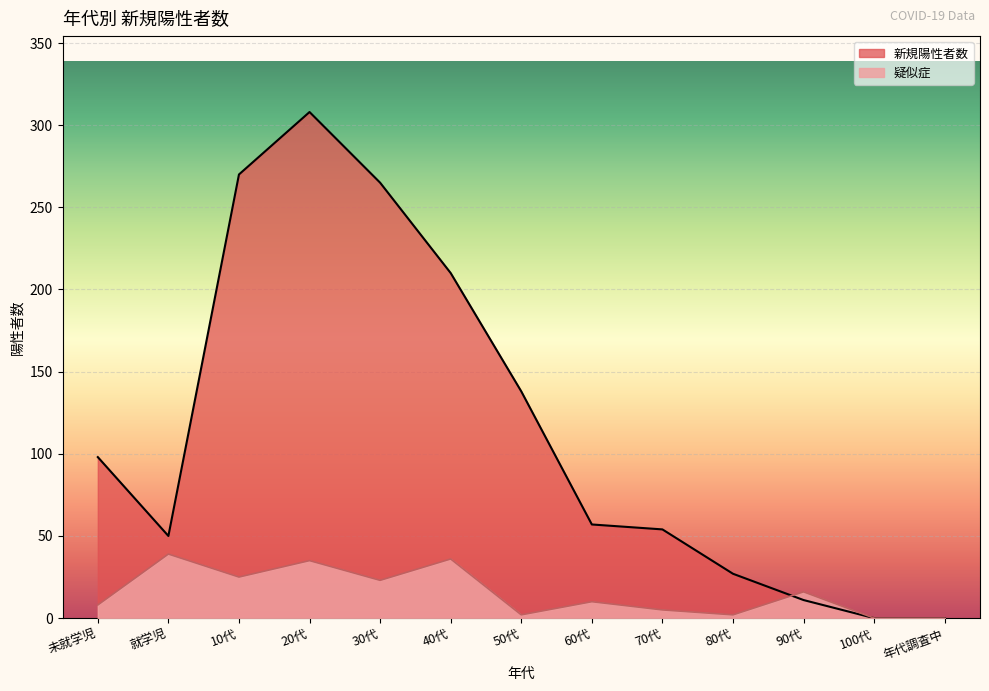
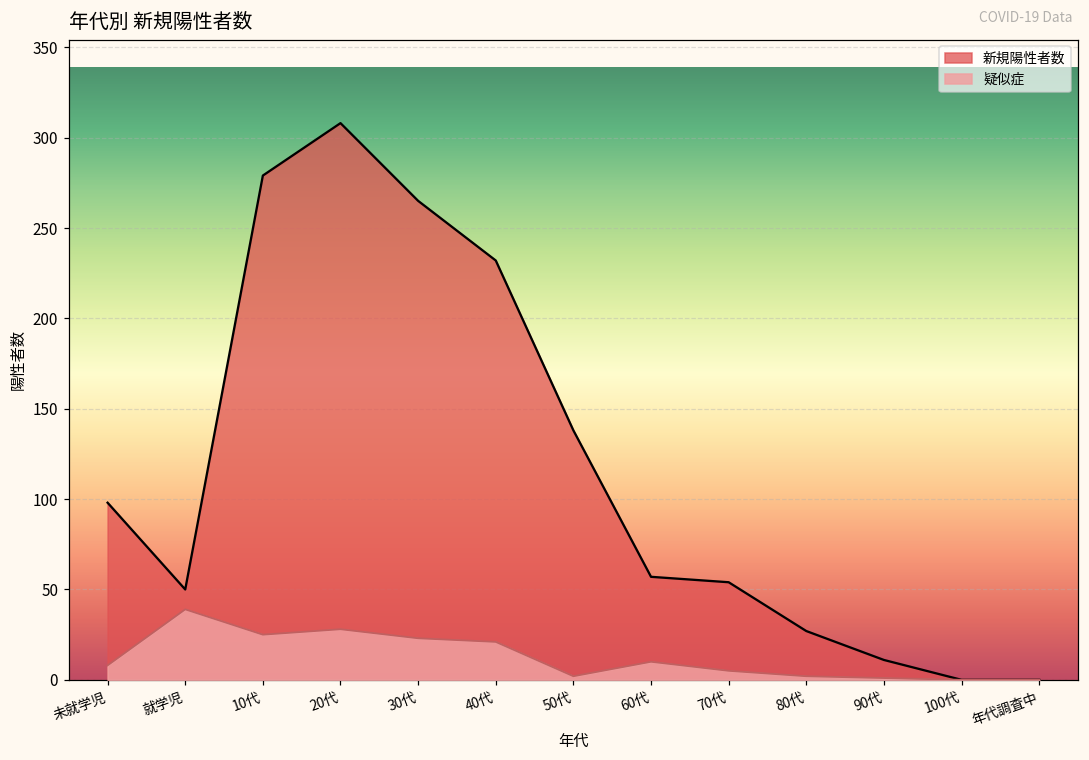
新規陽性者数, 10代: 270 -> 279
疑似症, 20代: 35 -> 28
新規陽性者数, 40代: 210 -> 232
疑似症, 40代: 36 -> 21
疑似症, 90代: 16 -> 1
